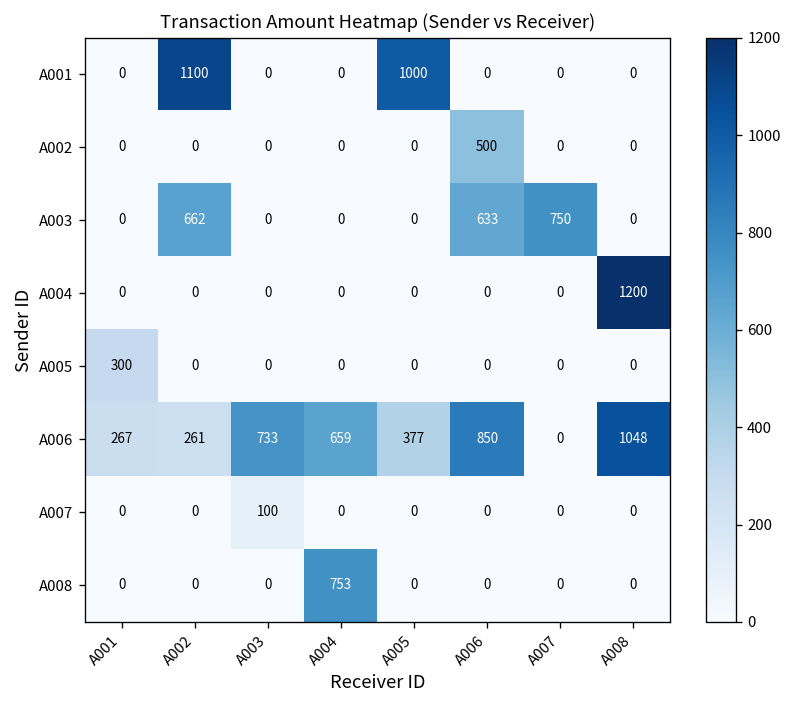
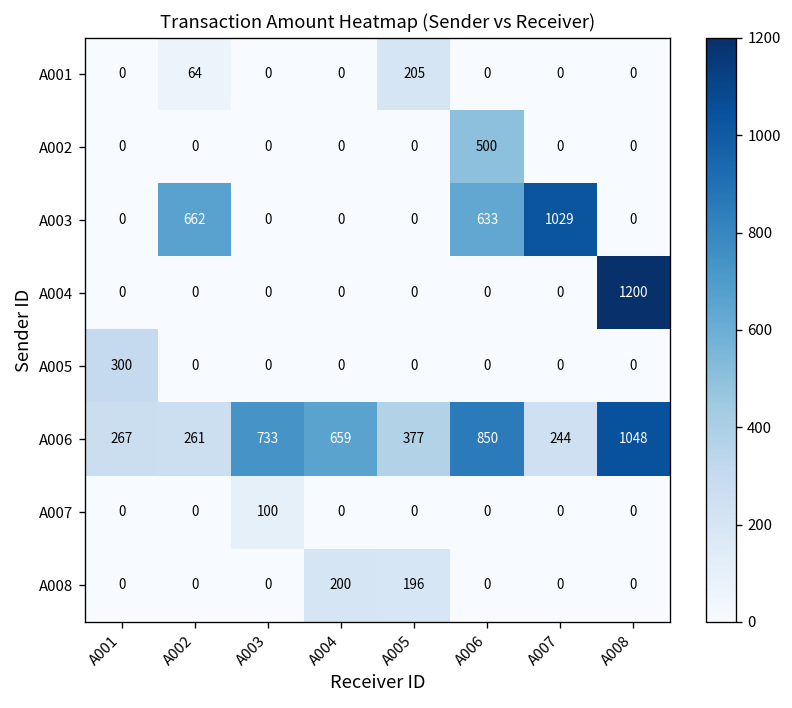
A001, A002: 1100 -> 64
A001, A005: 1000 -> 205
A003, A007: 750 -> 1029
A006, A007: 0 -> 244
A008, A004: 753 -> 200
A008, A005: 0 -> 196
